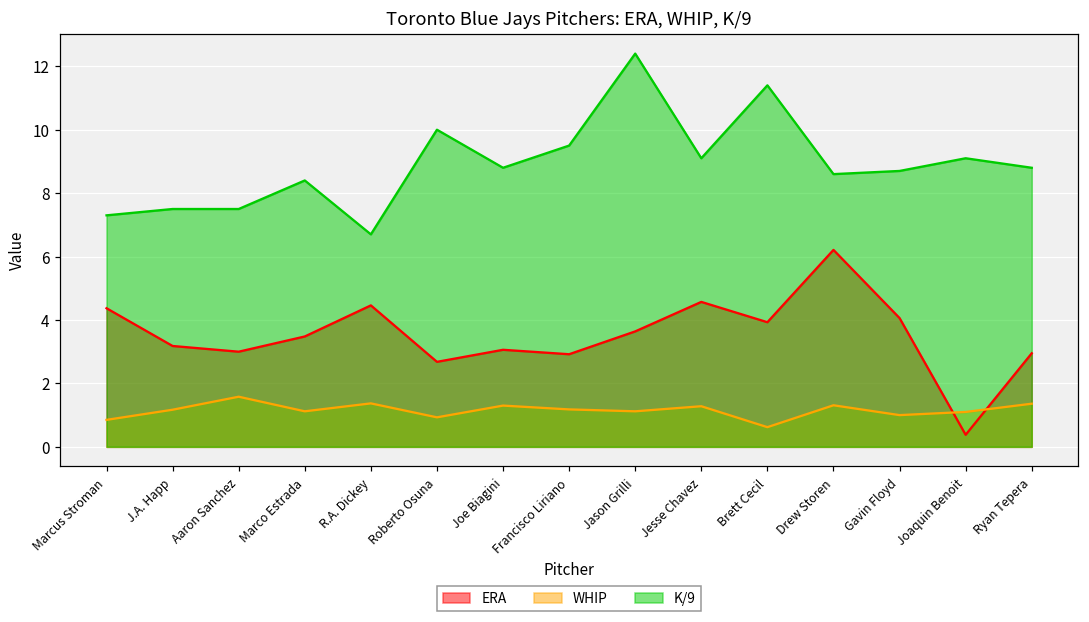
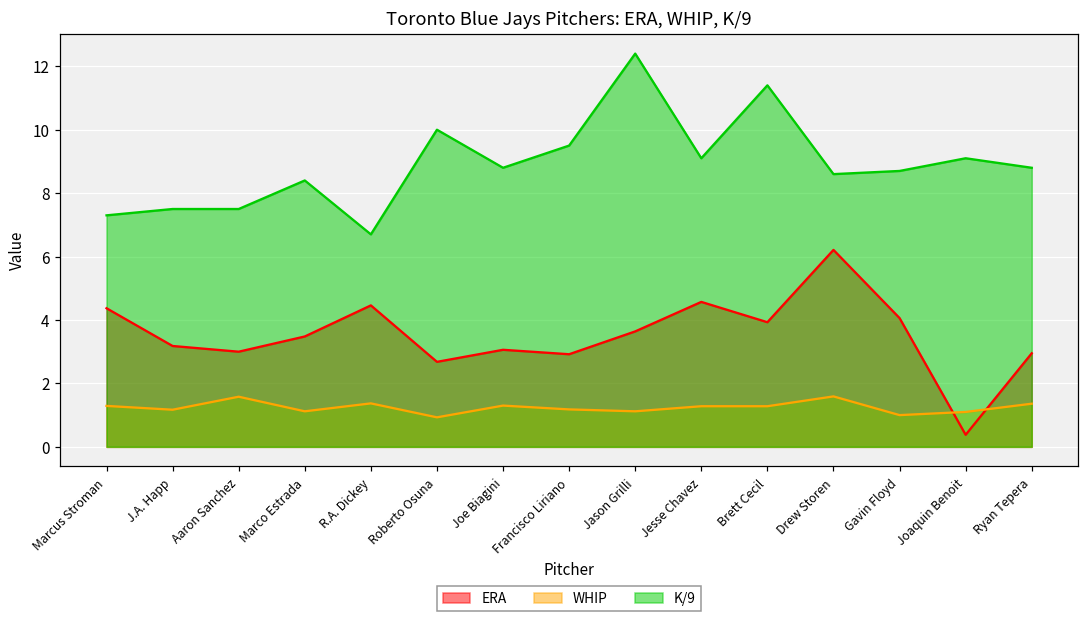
WHIP, Marcus Stroman: 0.9 -> 1.3
WHIP, Brett Cecil: 0.6 -> 1.3
WHIP, Drew Storen: 1.3 -> 1.6
